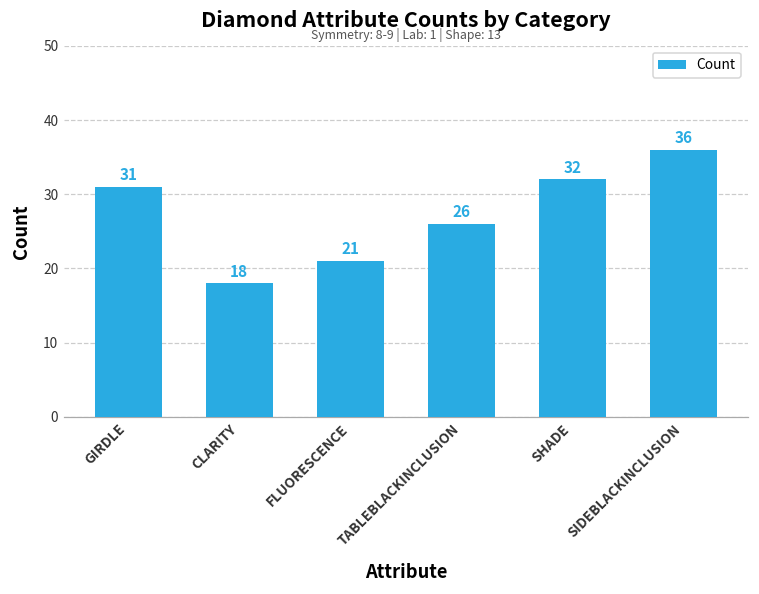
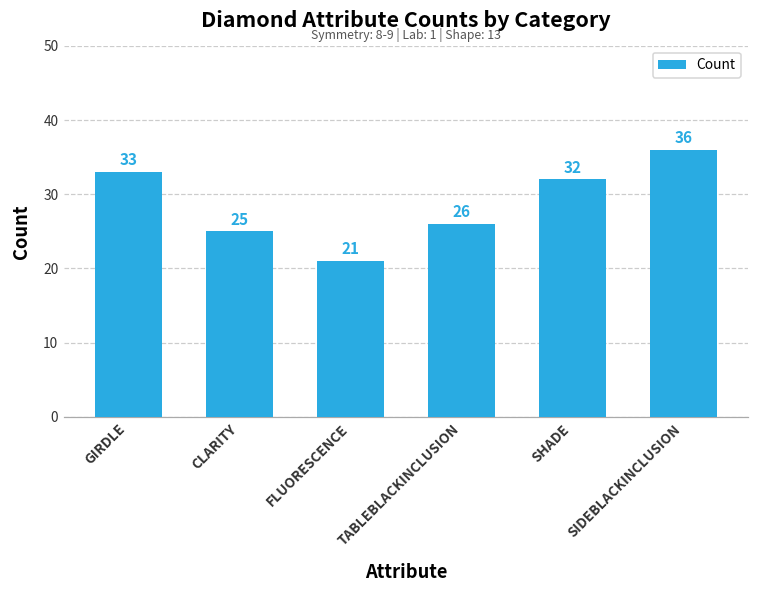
GIRDLE: 31 -> 33
CLARITY: 18 -> 25
